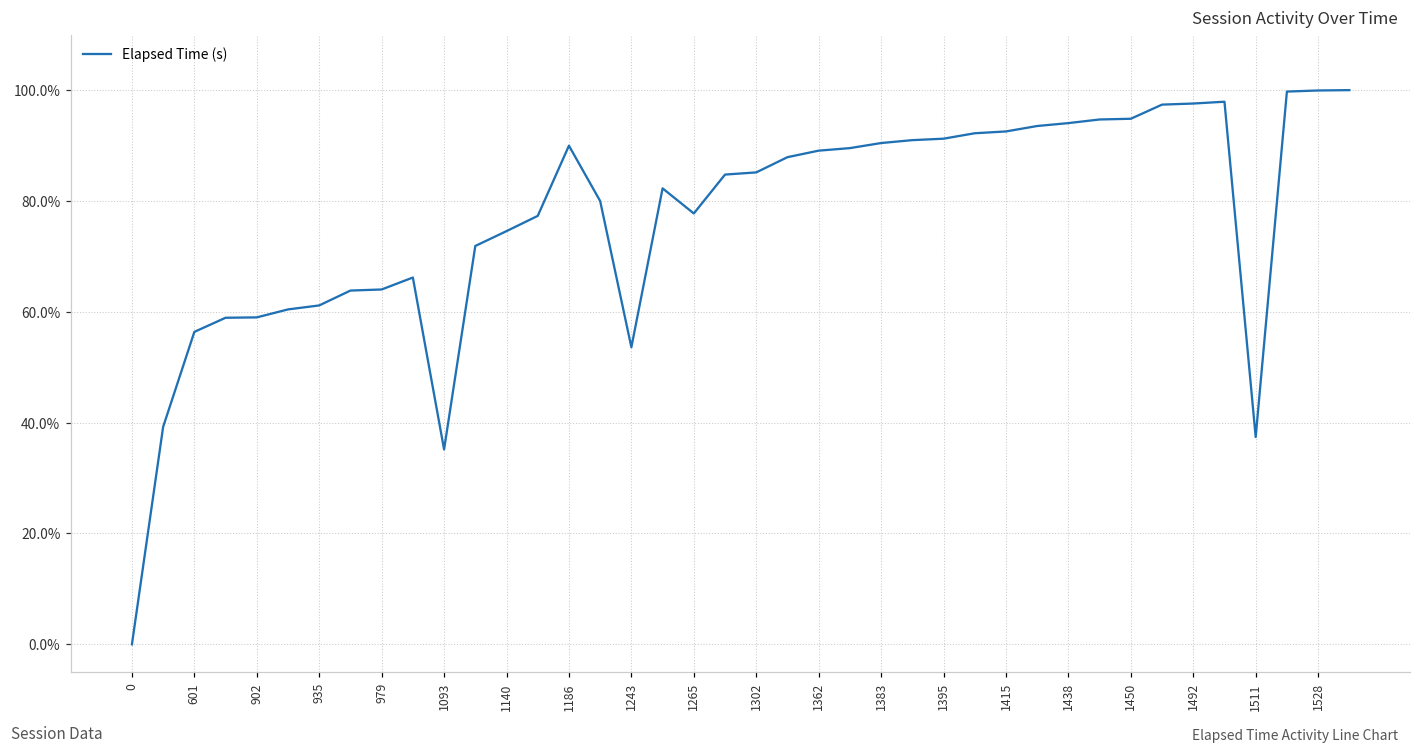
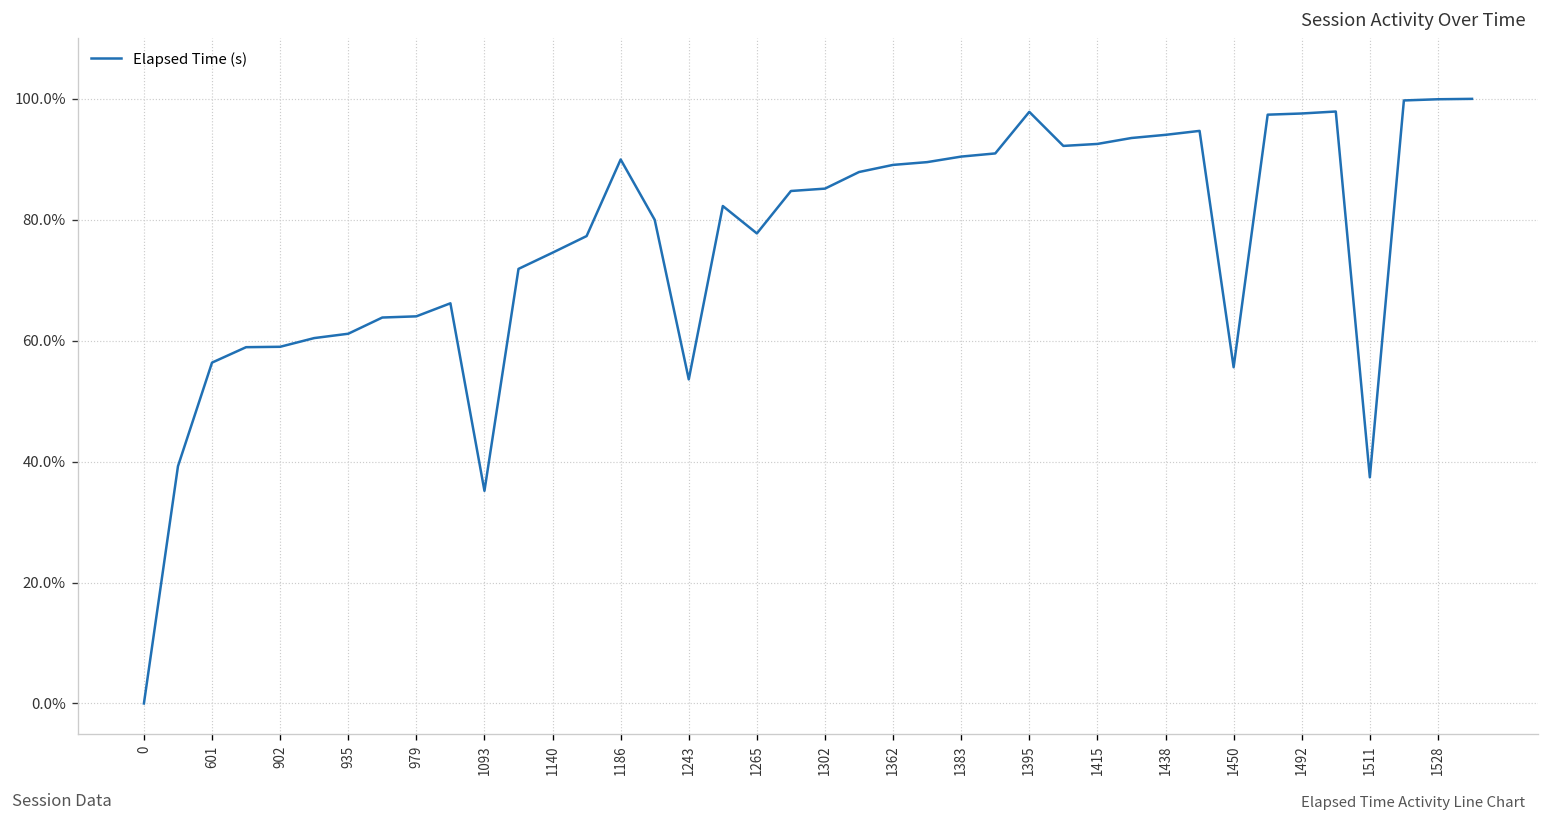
1395: 91% -> 98%
1450: 95% -> 56%
